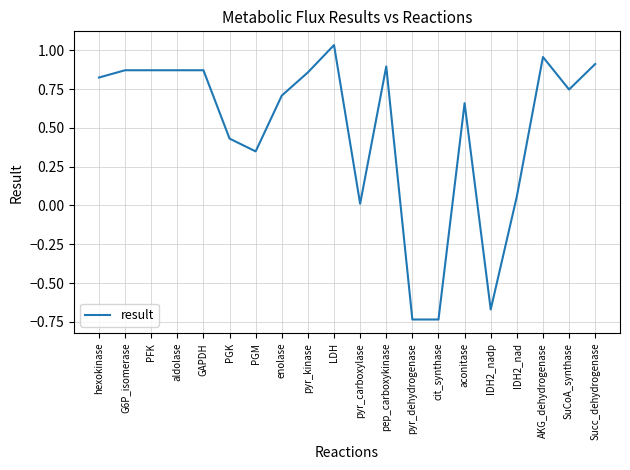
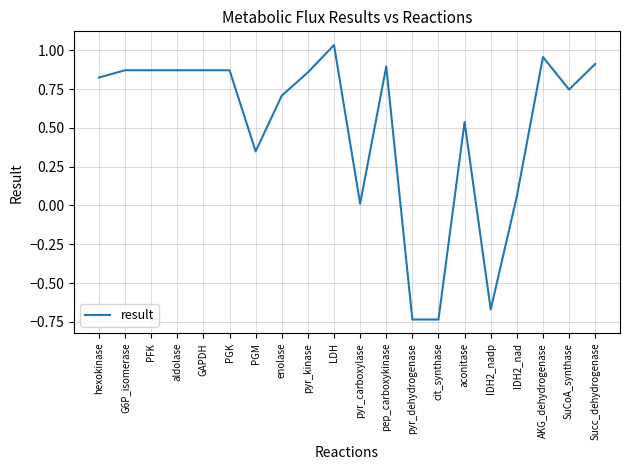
PGK: 0.43 -> 0.87
aconitase: 0.66 -> 0.54
